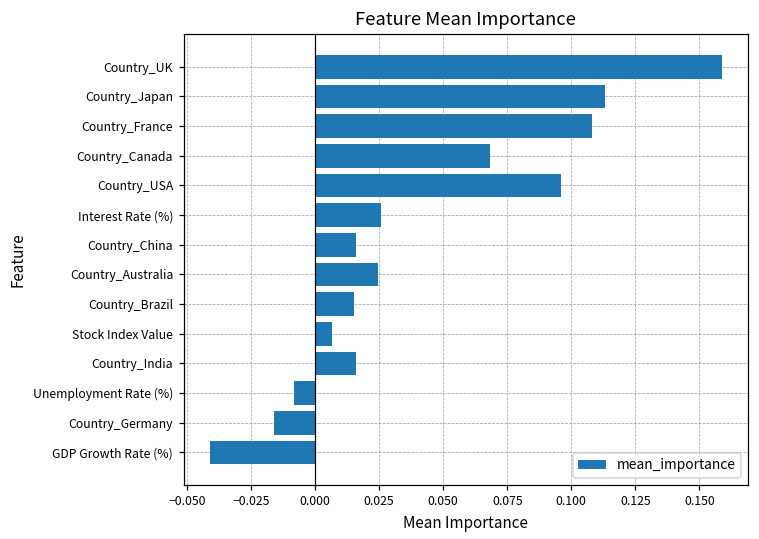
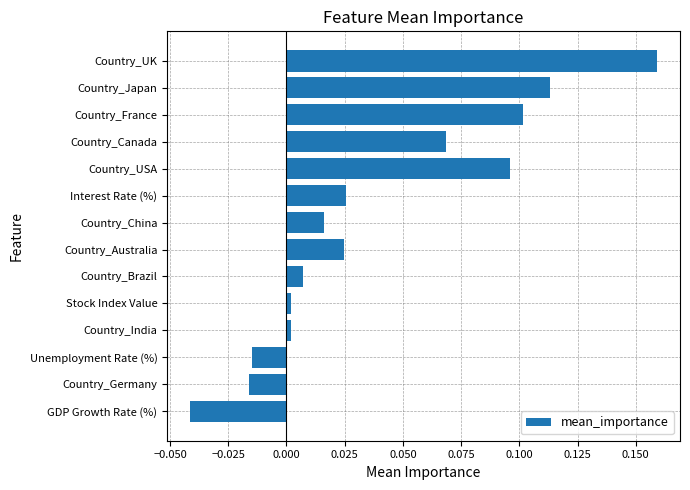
Country_France: 0.108 -> 0.102
Country_Brazil: 0.015 -> 0.007
Stock Index Value: 0.007 -> 0.002
Country_India: 0.016 -> 0.002
Unemployment Rate (%): -0.008 -> -0.015
